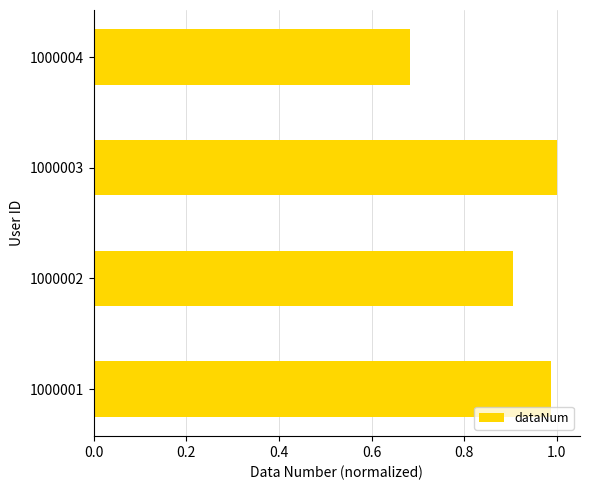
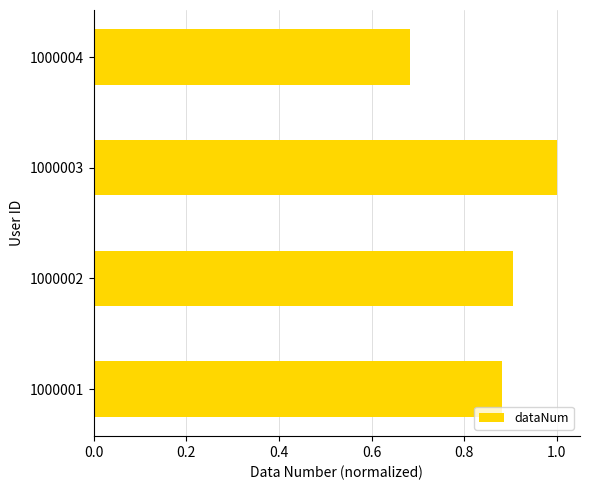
1000001: 0.99 -> 0.88
